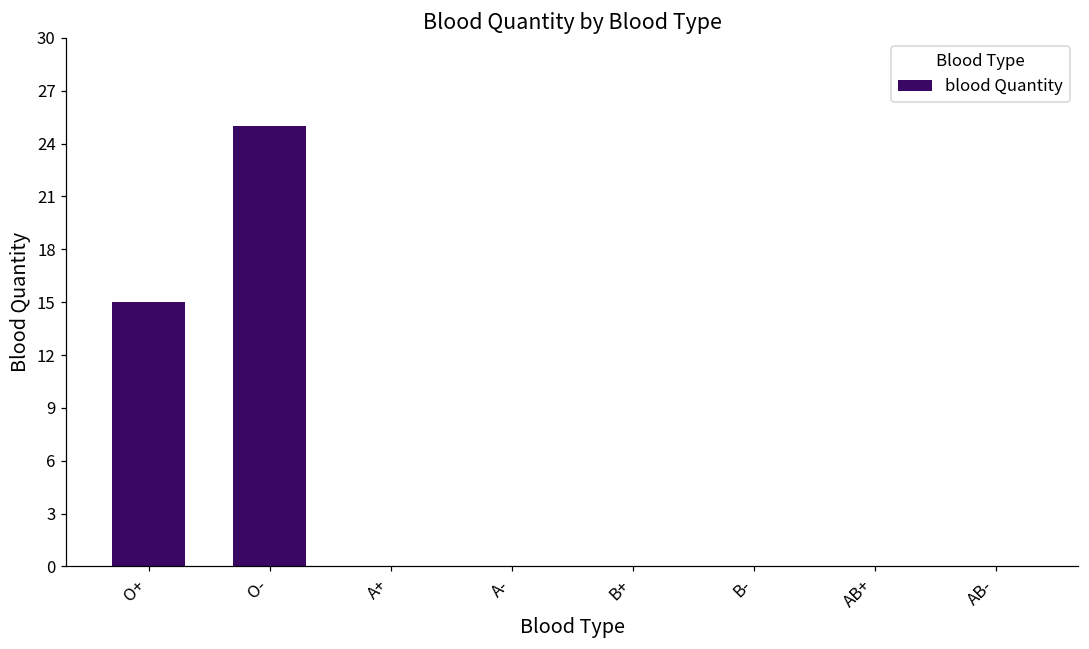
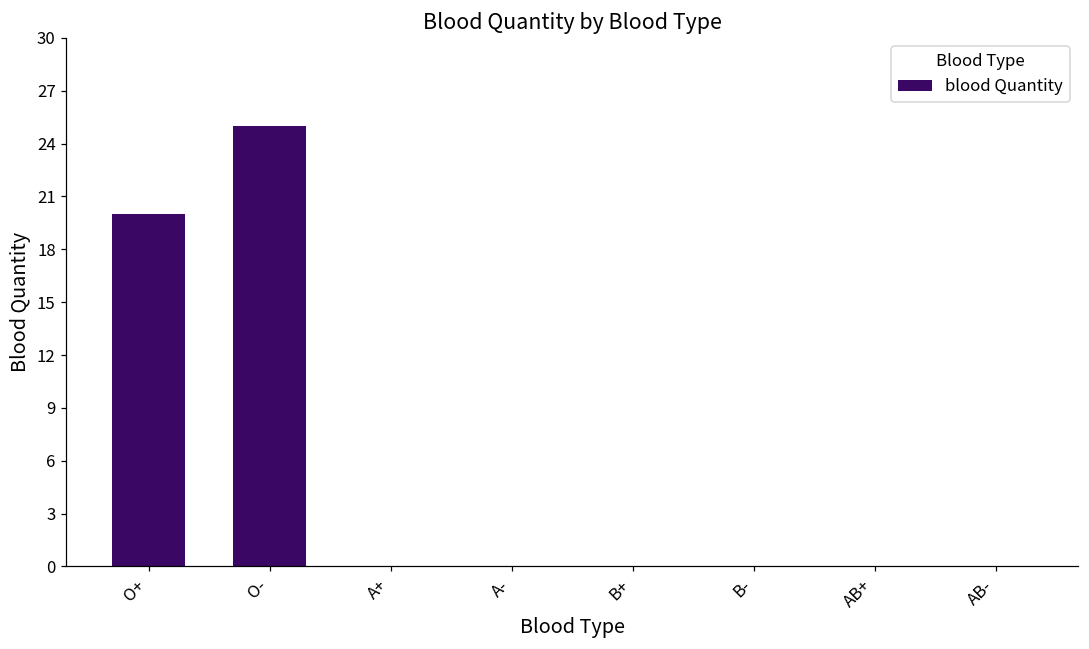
O+: 15 -> 20
